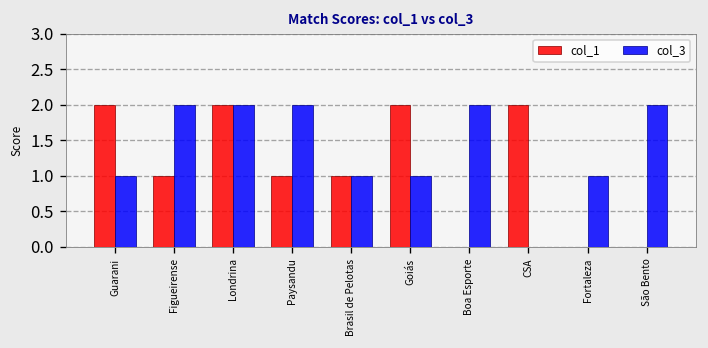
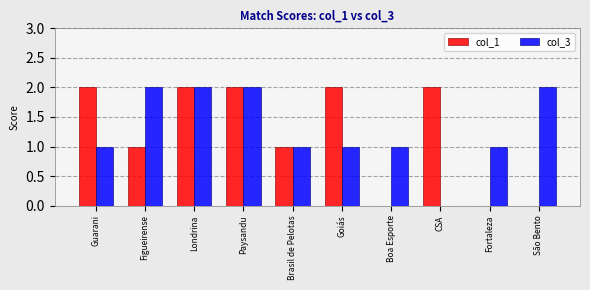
col_1, Paysandu: 1 -> 2
col_3, Boa Esporte: 2 -> 1
